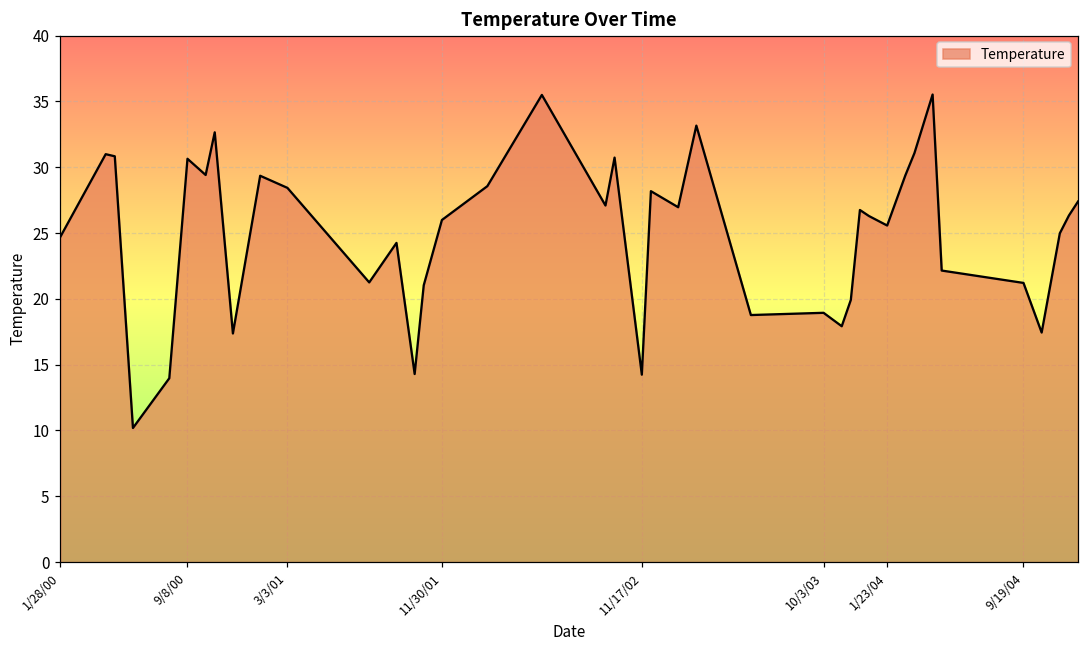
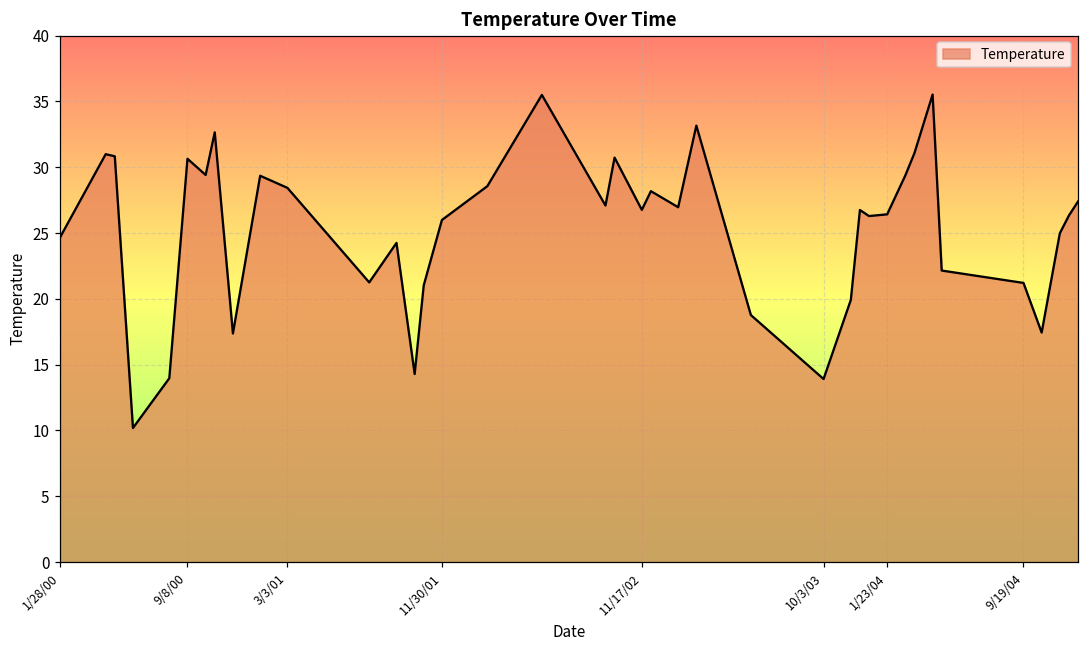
11/17/02: 14.2 -> 26.8
10/3/03: 18.9 -> 13.9
1/23/04: 25.6 -> 26.4
